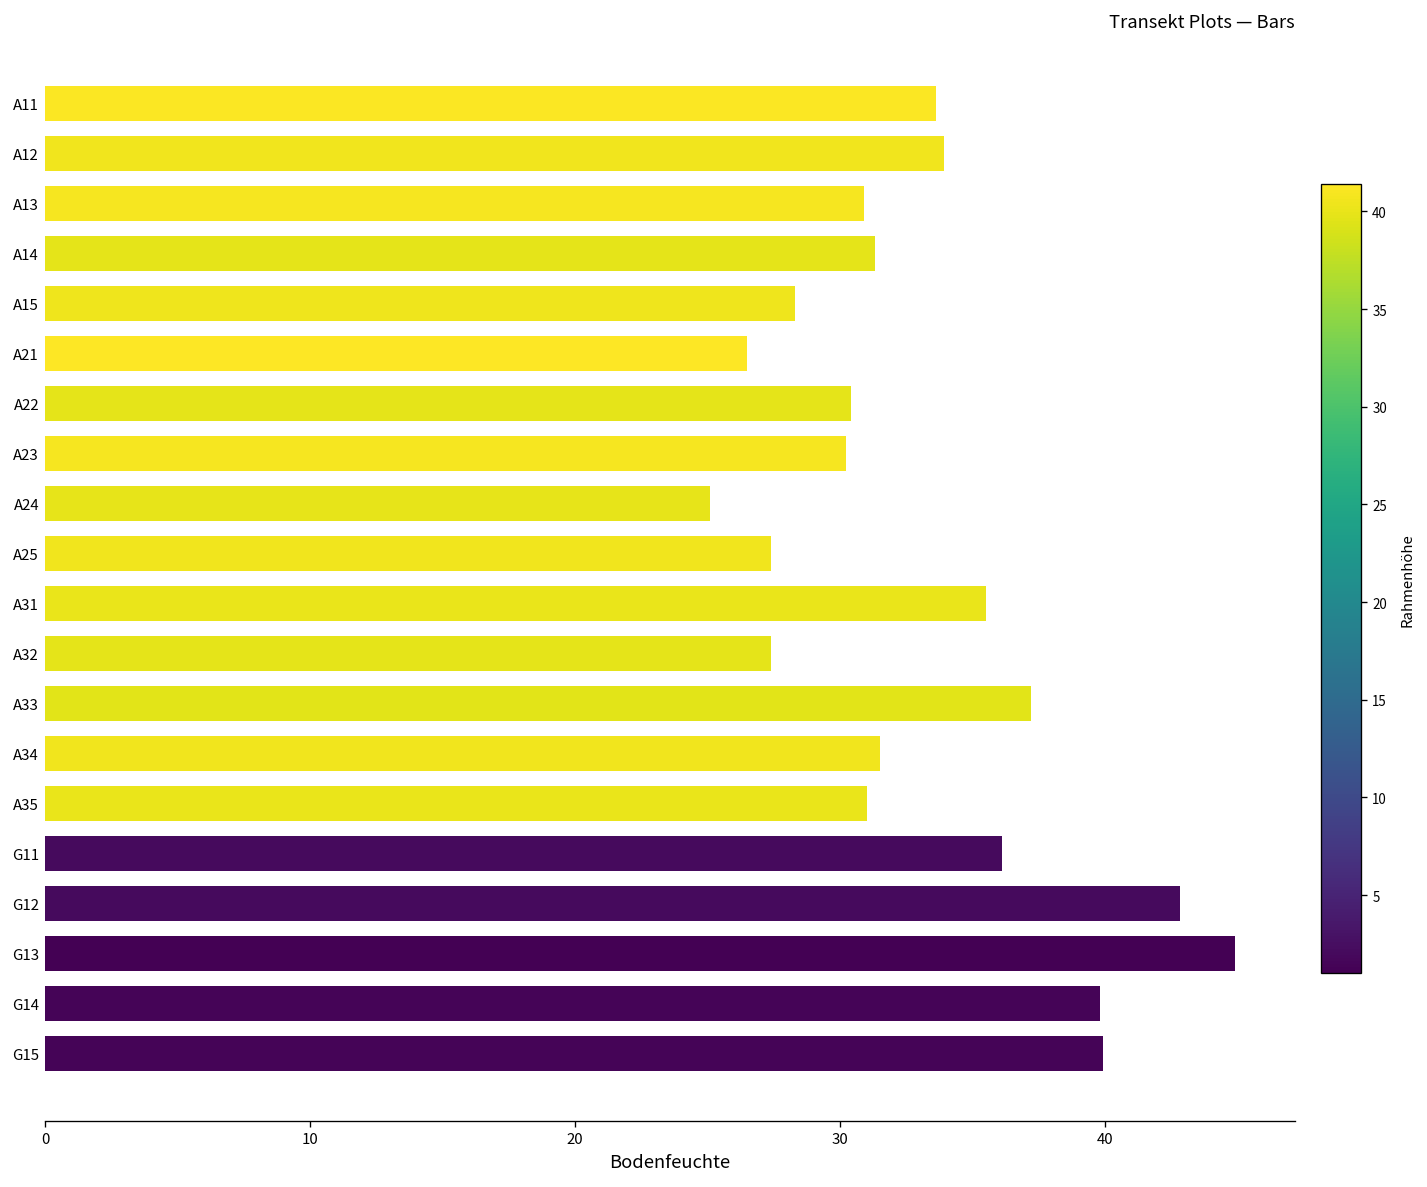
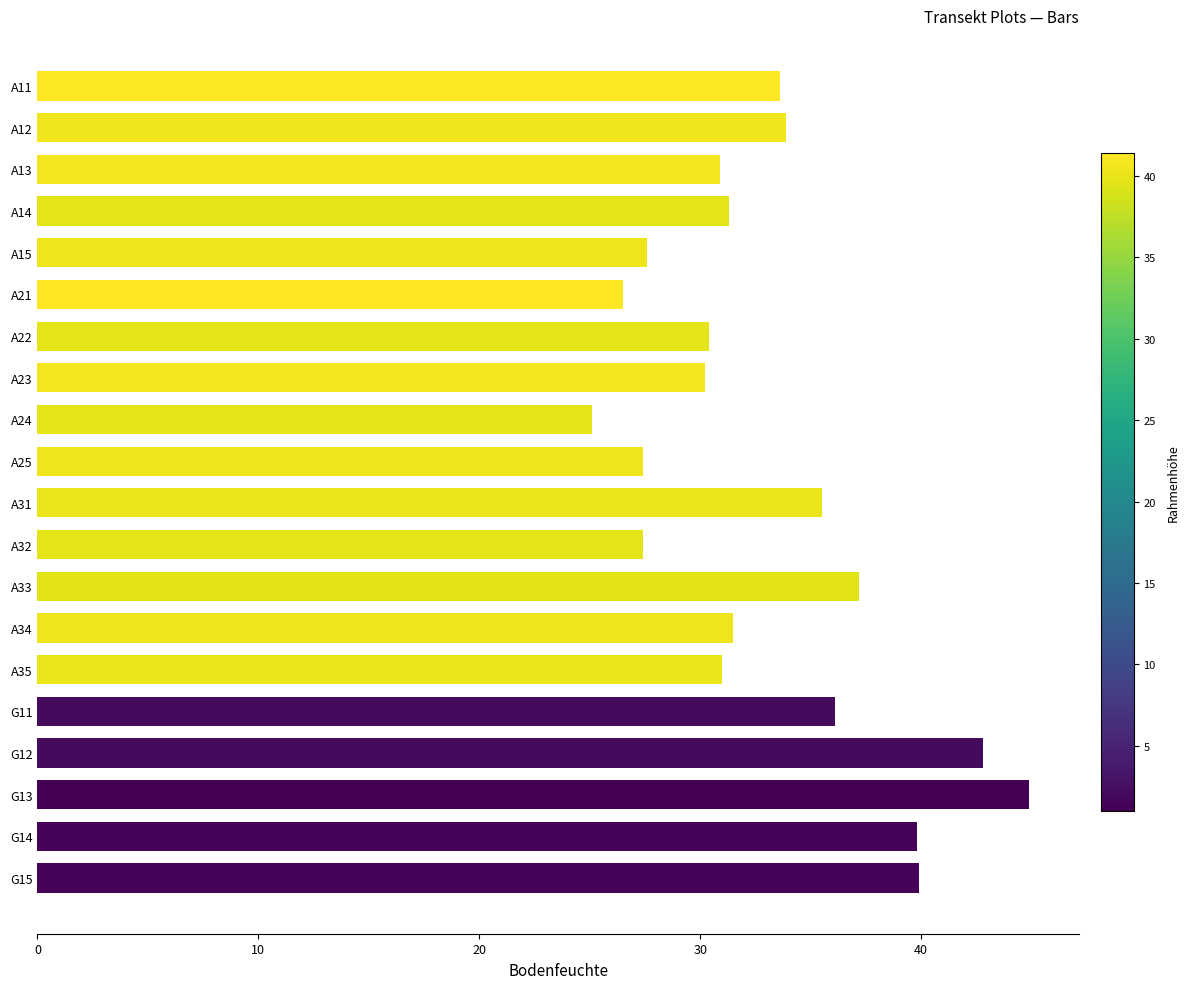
A15: 28.3 -> 27.6
